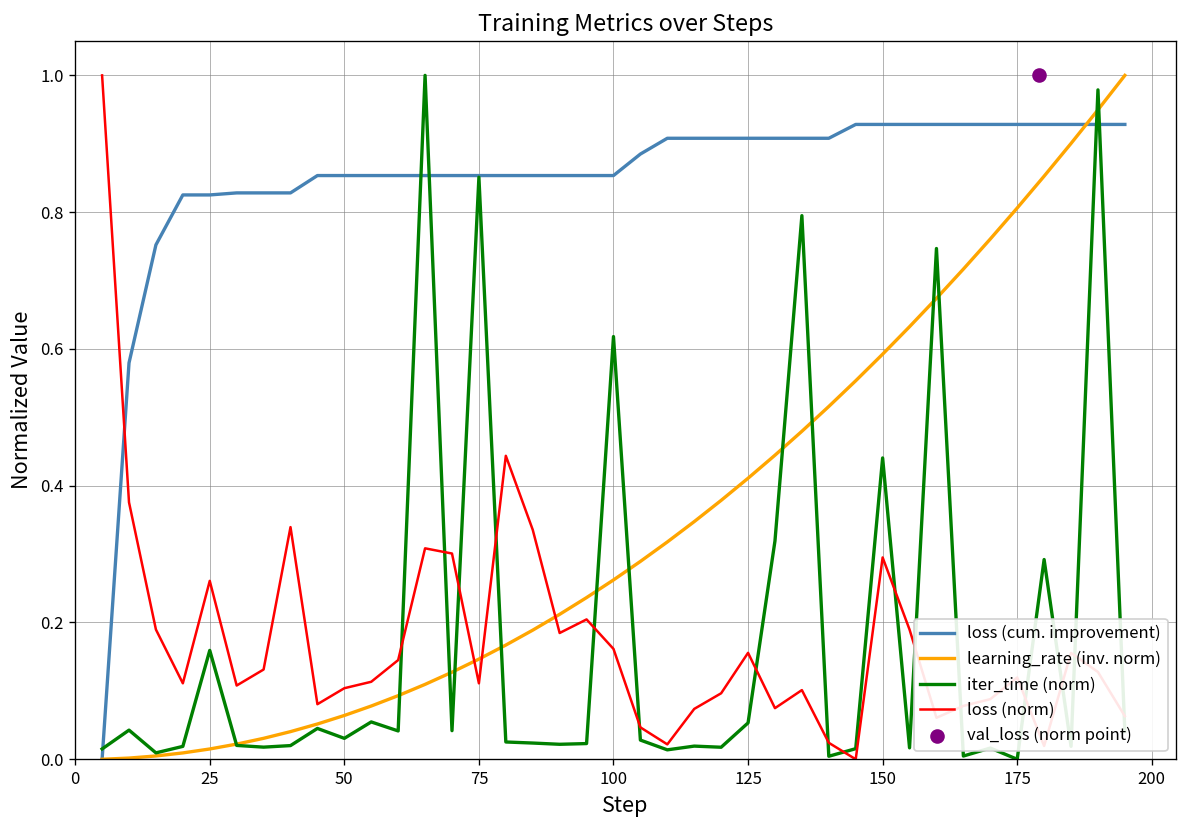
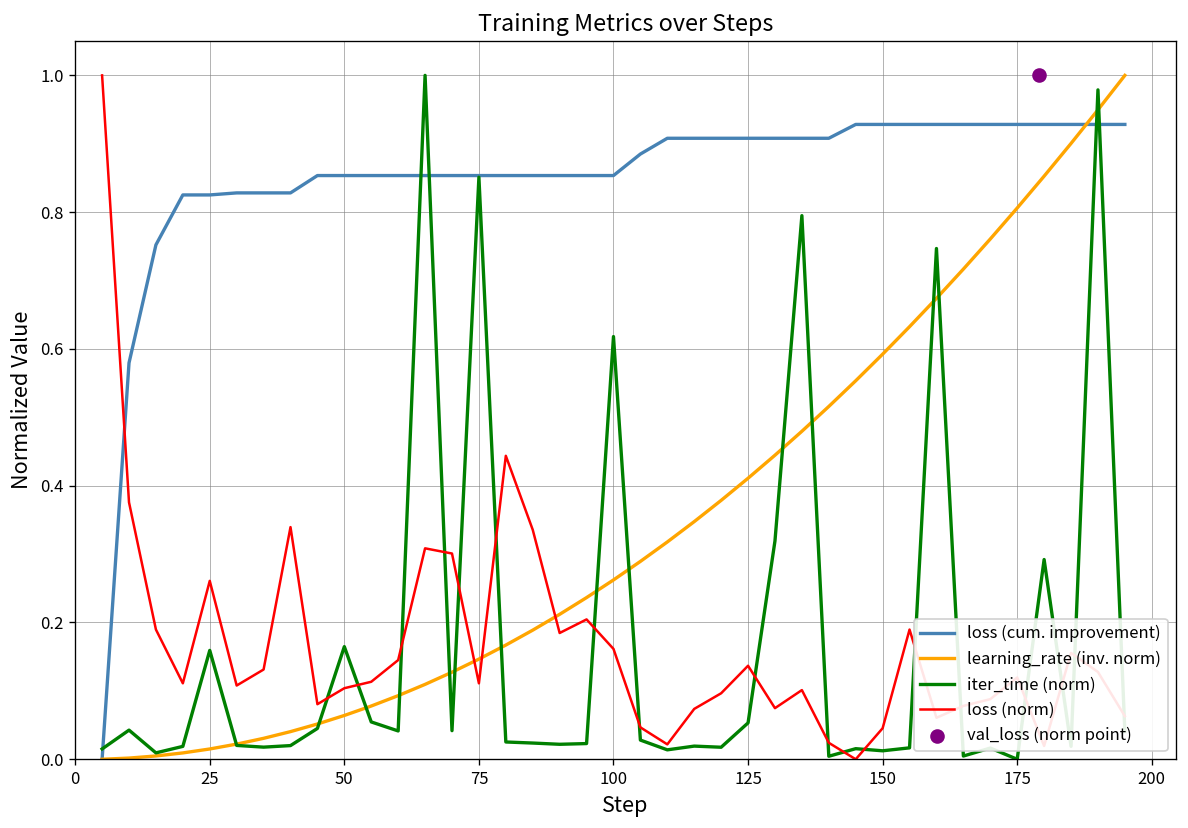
iter_time (norm), 50: 0.03 -> 0.16
loss (norm), 125: 0.16 -> 0.14
iter_time (norm), 150: 0.44 -> 0.01
loss (norm), 150: 0.30 -> 0.05
